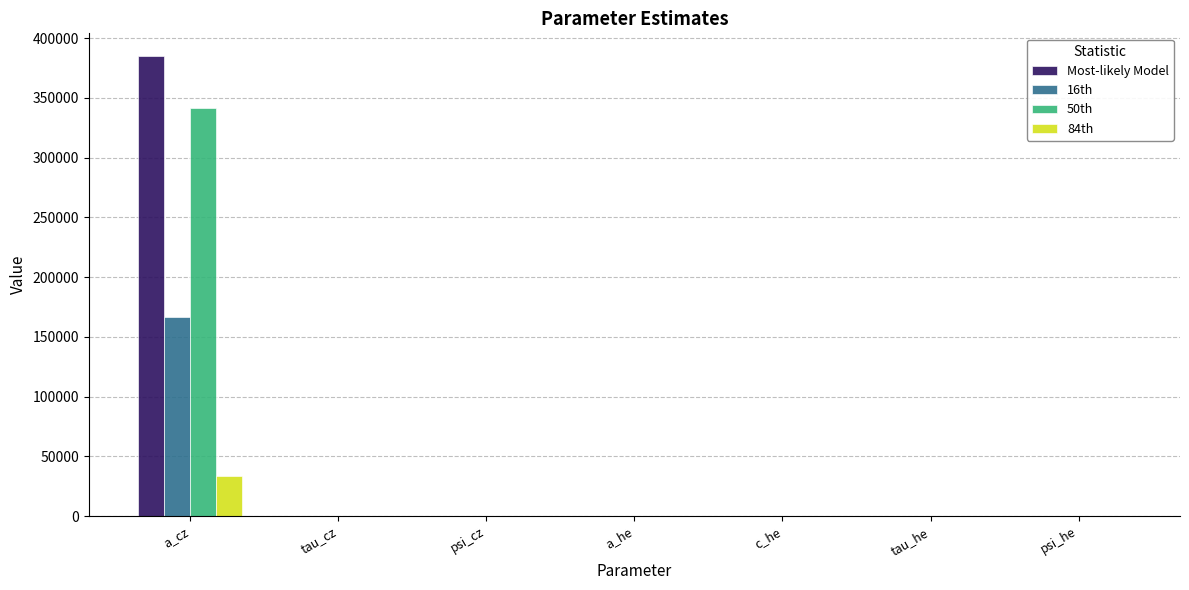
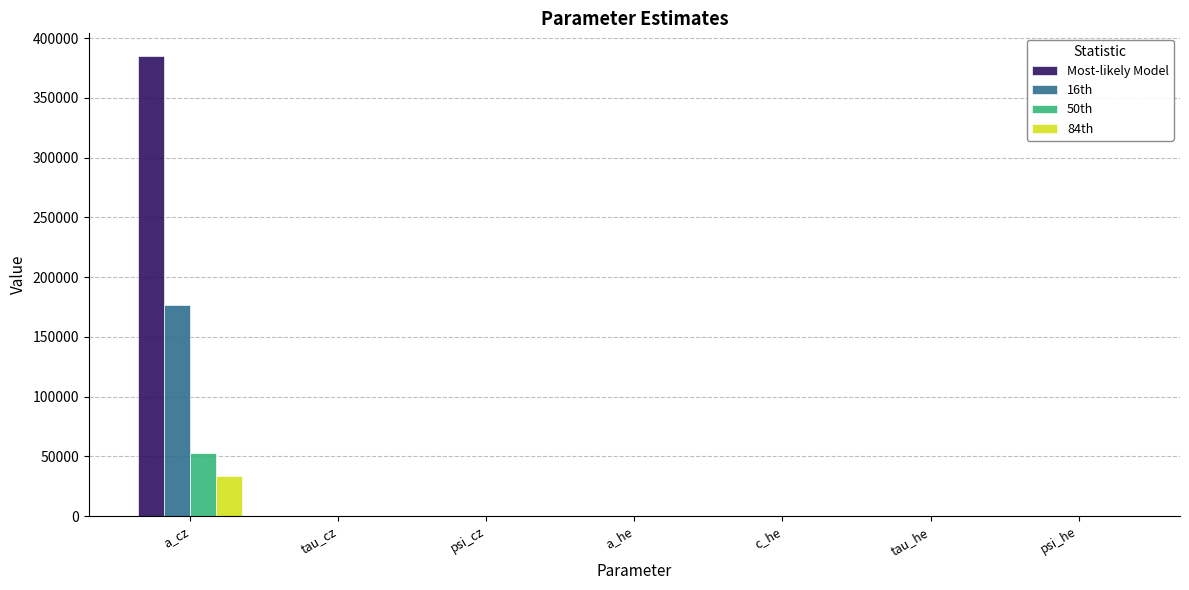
16th, a_cz: 167000 -> 176000
50th, a_cz: 342000 -> 53000
